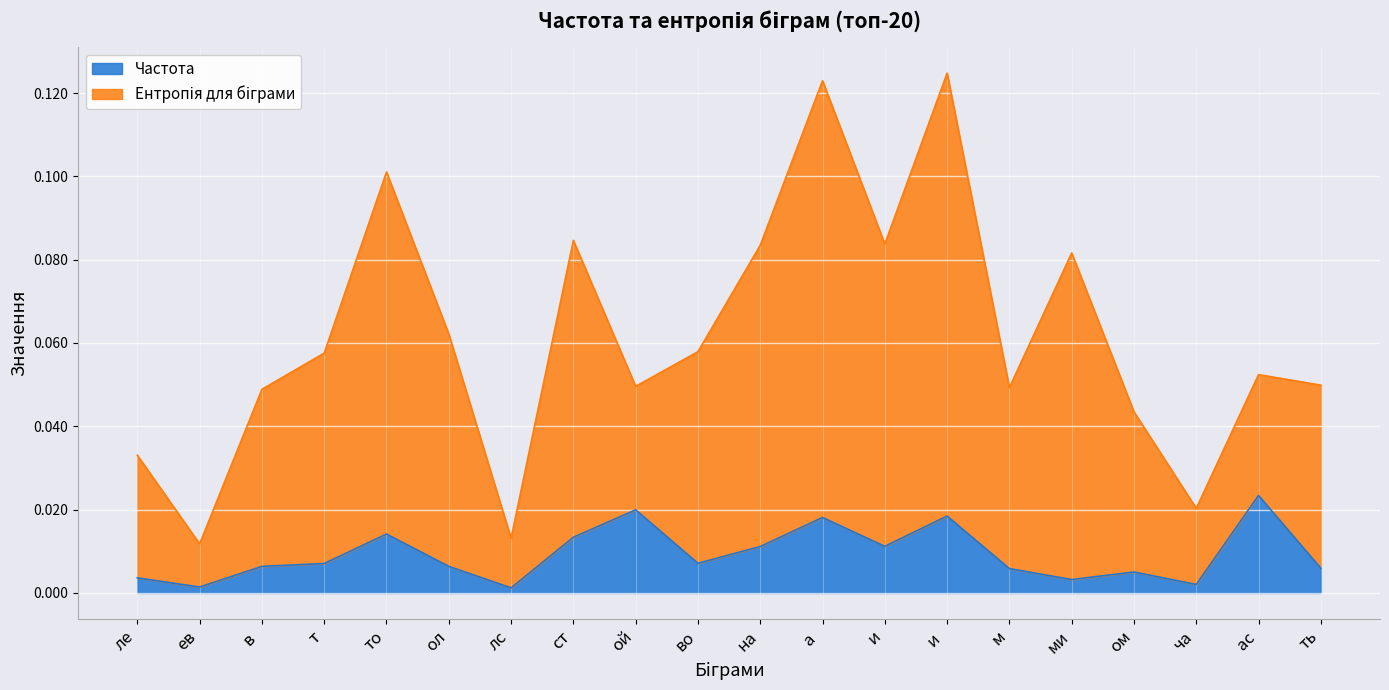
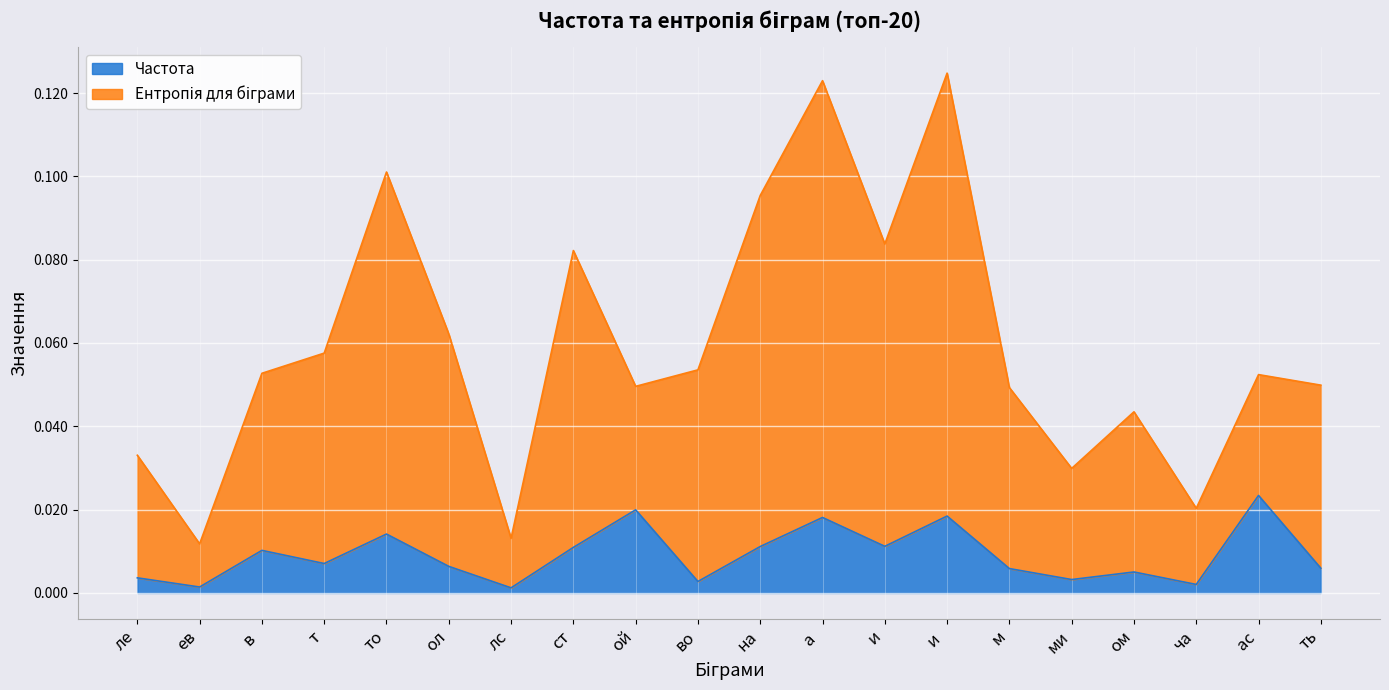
Частота, в: 0.006 -> 0.010
Частота, ст: 0.013 -> 0.011
Частота, во: 0.007 -> 0.003
Ентропія для біграми, на: 0.072 -> 0.084
Ентропія для біграми, ми: 0.078 -> 0.027
